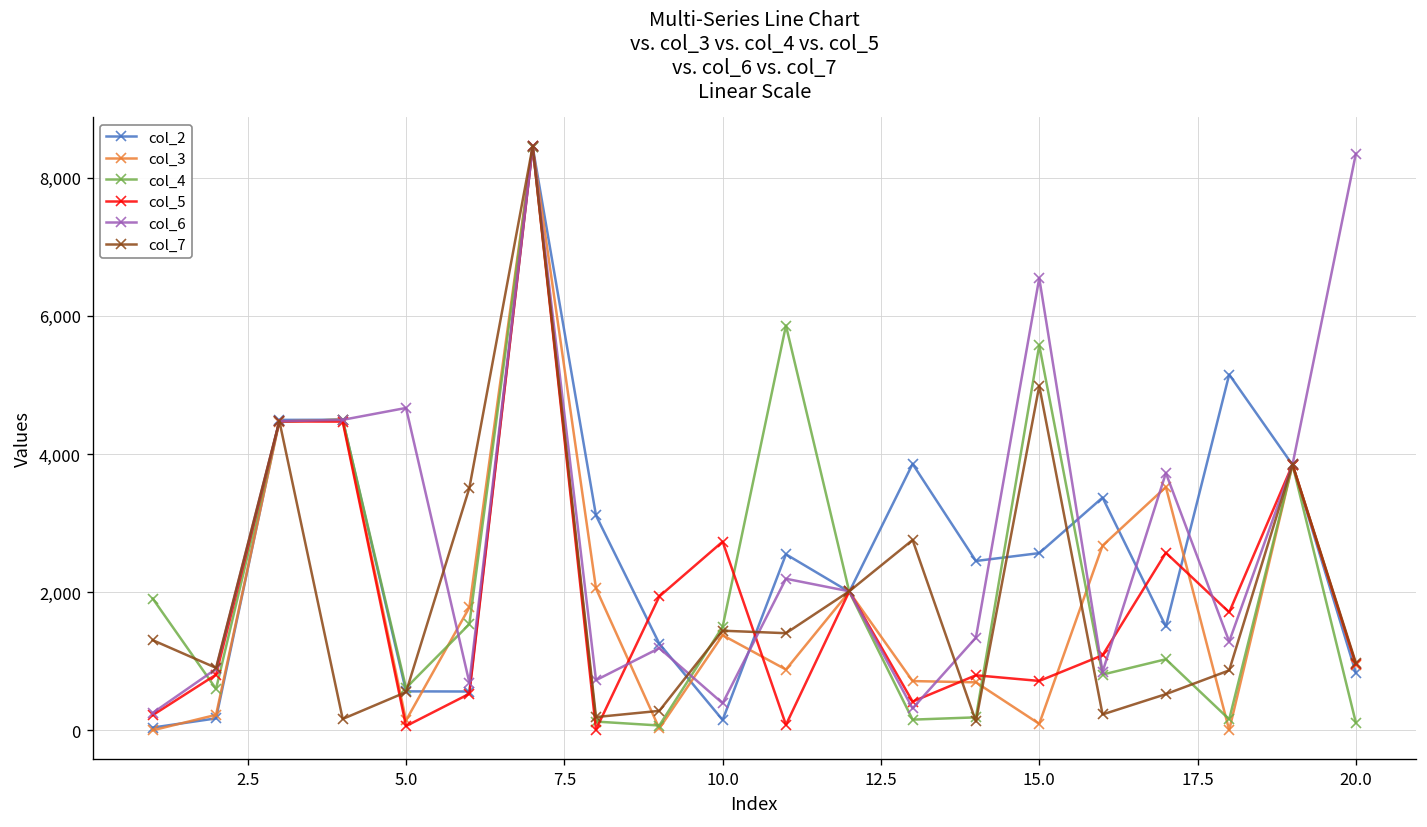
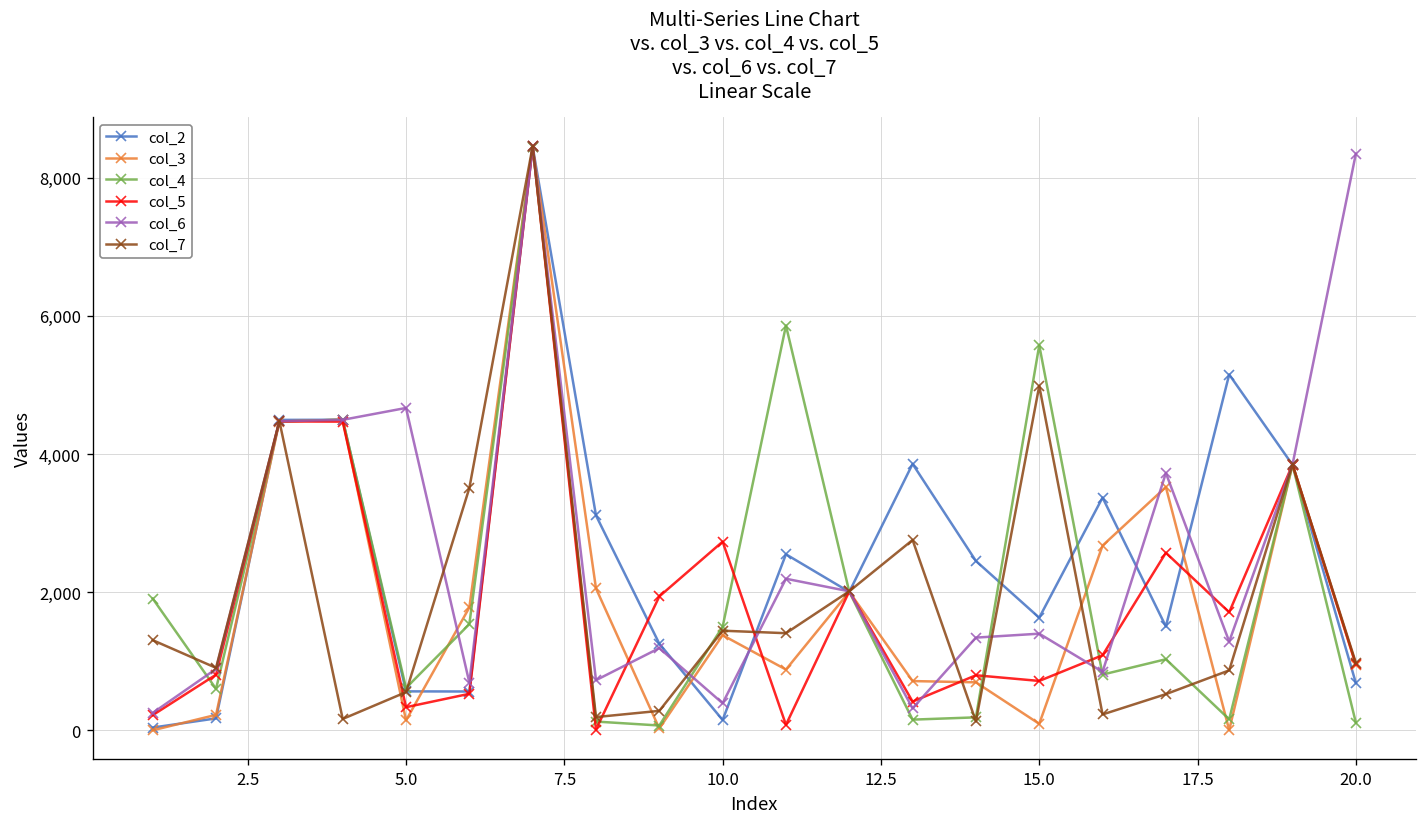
col_5, 5.0: 100 -> 300
col_2, 15.0: 2,600 -> 1,600
col_6, 15.0: 6,500 -> 1,400
col_2, 20.0: 800 -> 700
